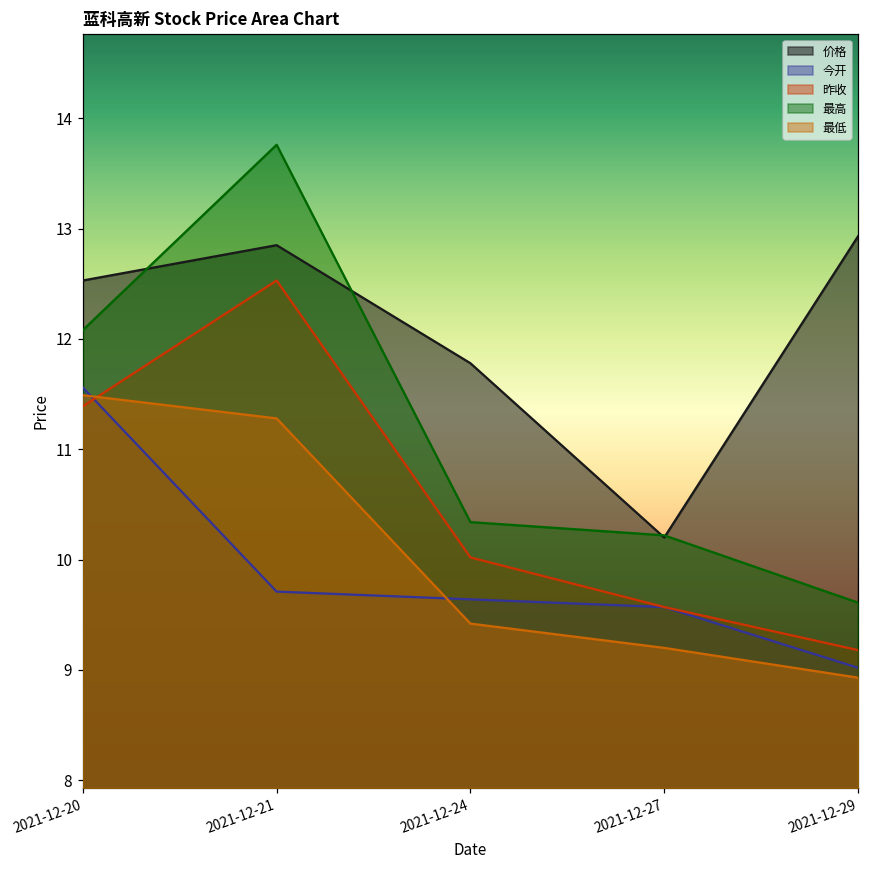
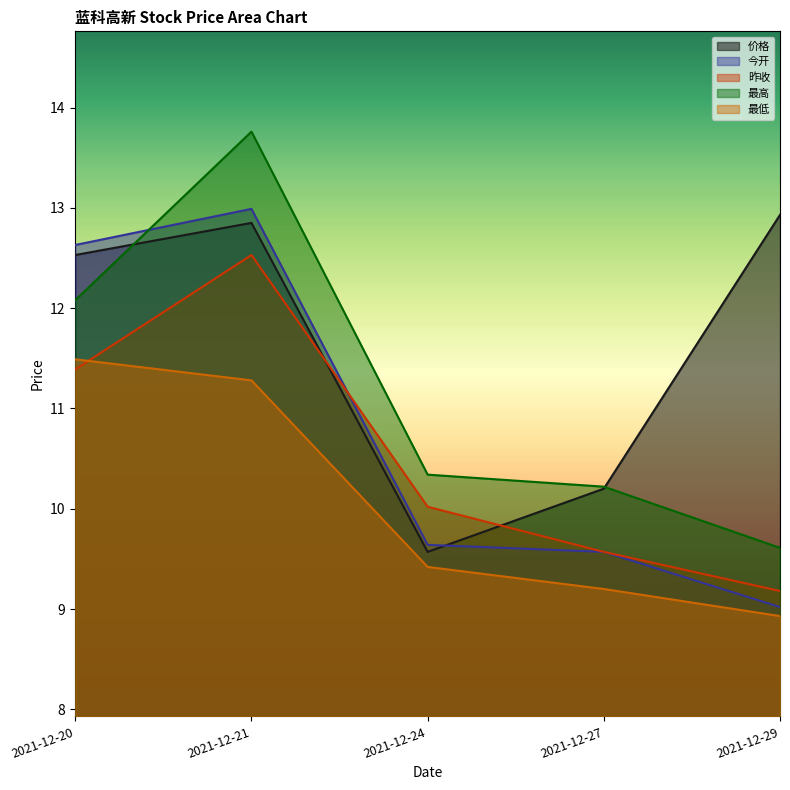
今开, 2021-12-20: 11.56 -> 12.63
今开, 2021-12-21: 9.71 -> 12.99
价格, 2021-12-24: 11.78 -> 9.57
